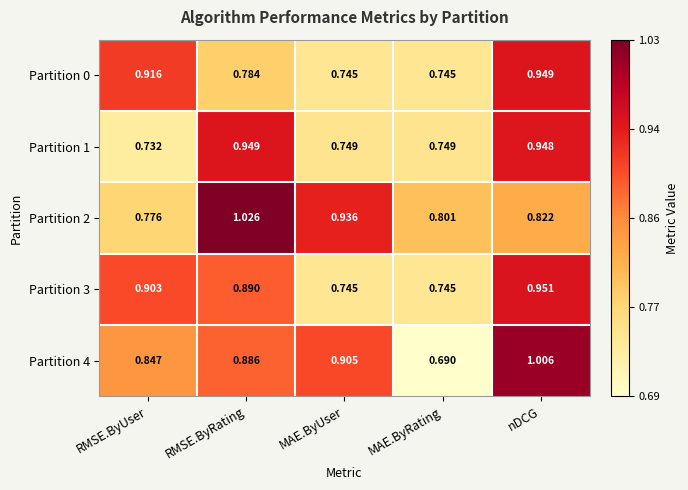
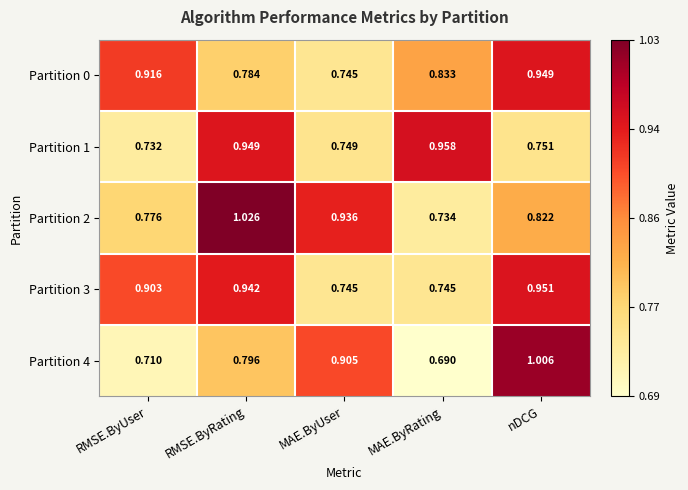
Partition 0, MAE.ByRating: 0.745 -> 0.833
Partition 1, MAE.ByRating: 0.749 -> 0.958
Partition 1, nDCG: 0.948 -> 0.751
Partition 2, MAE.ByRating: 0.801 -> 0.734
Partition 3, RMSE.ByRating: 0.890 -> 0.942
Partition 4, RMSE.ByUser: 0.847 -> 0.710
Partition 4, RMSE.ByRating: 0.886 -> 0.796
